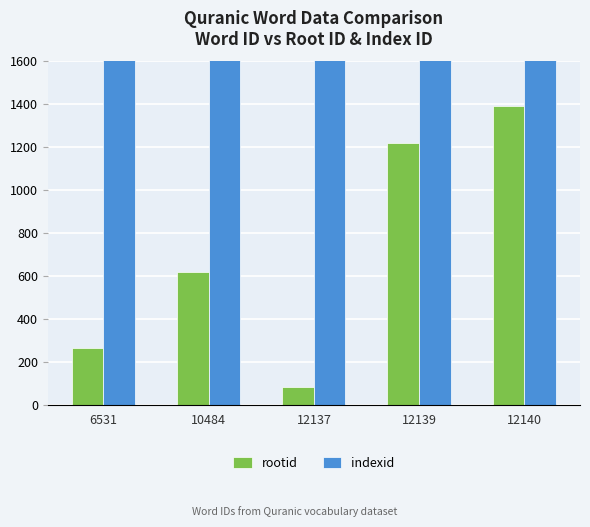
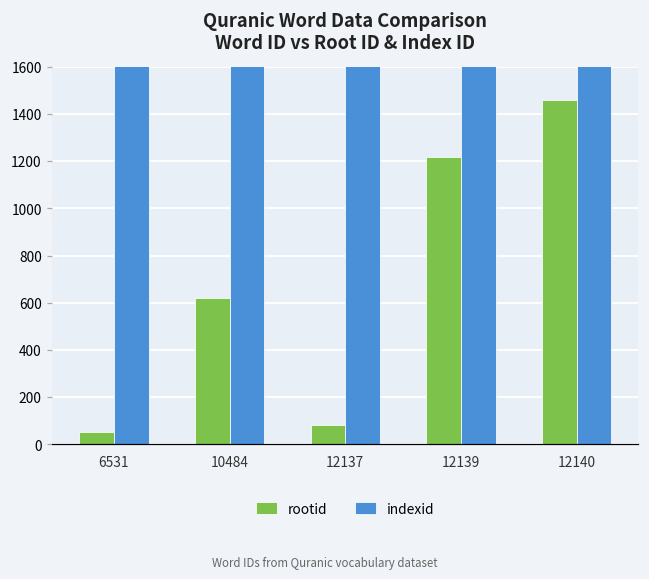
rootid, 6531: 260 -> 50
rootid, 12140: 1390 -> 1460
